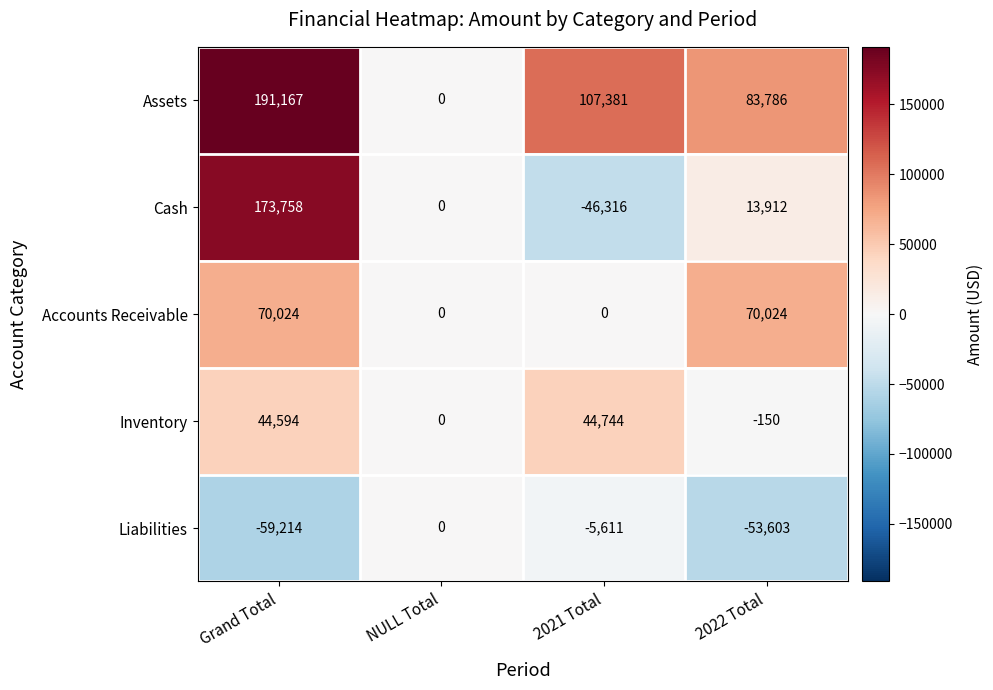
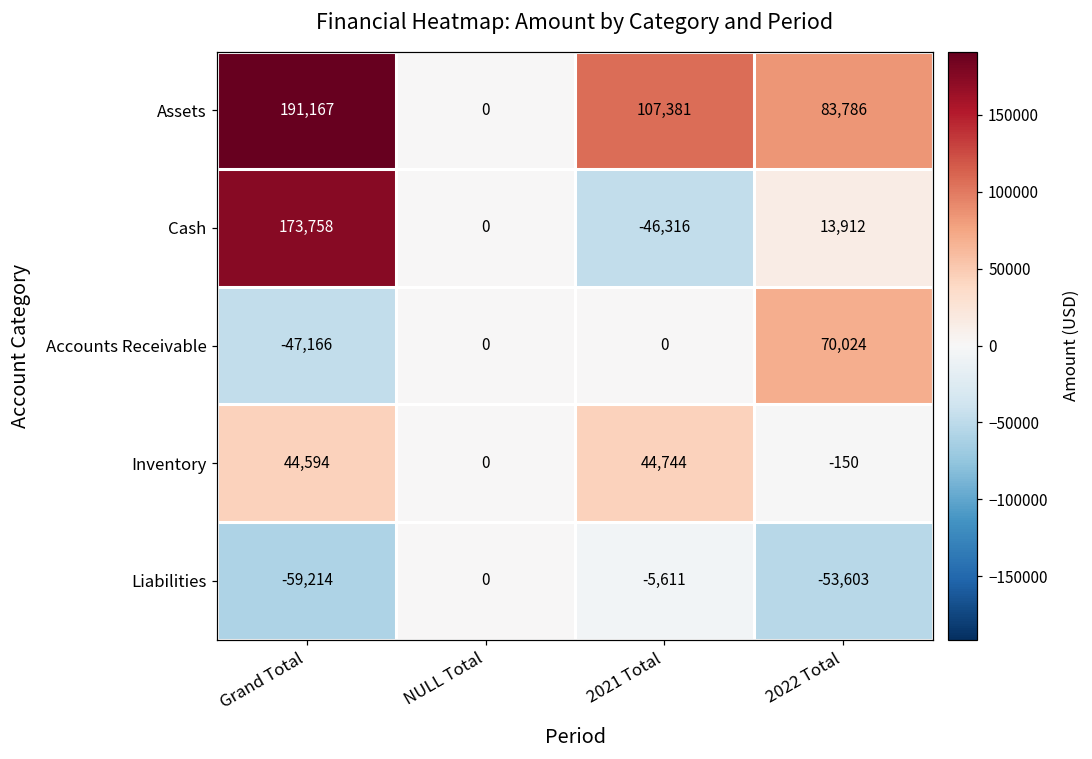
Accounts Receivable, Grand Total: 70,024 -> -47,166
